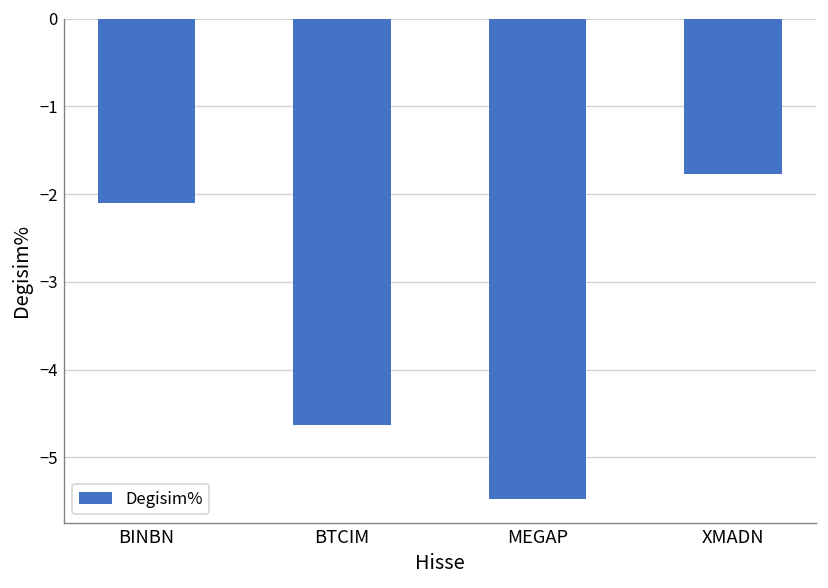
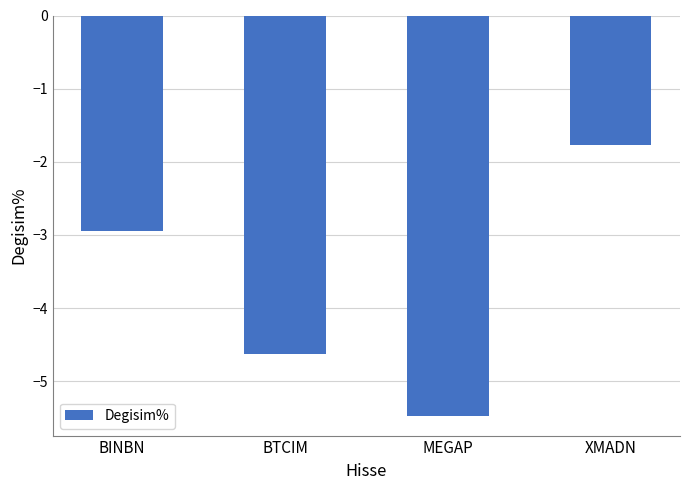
BINBN: -2.1 -> -2.9
